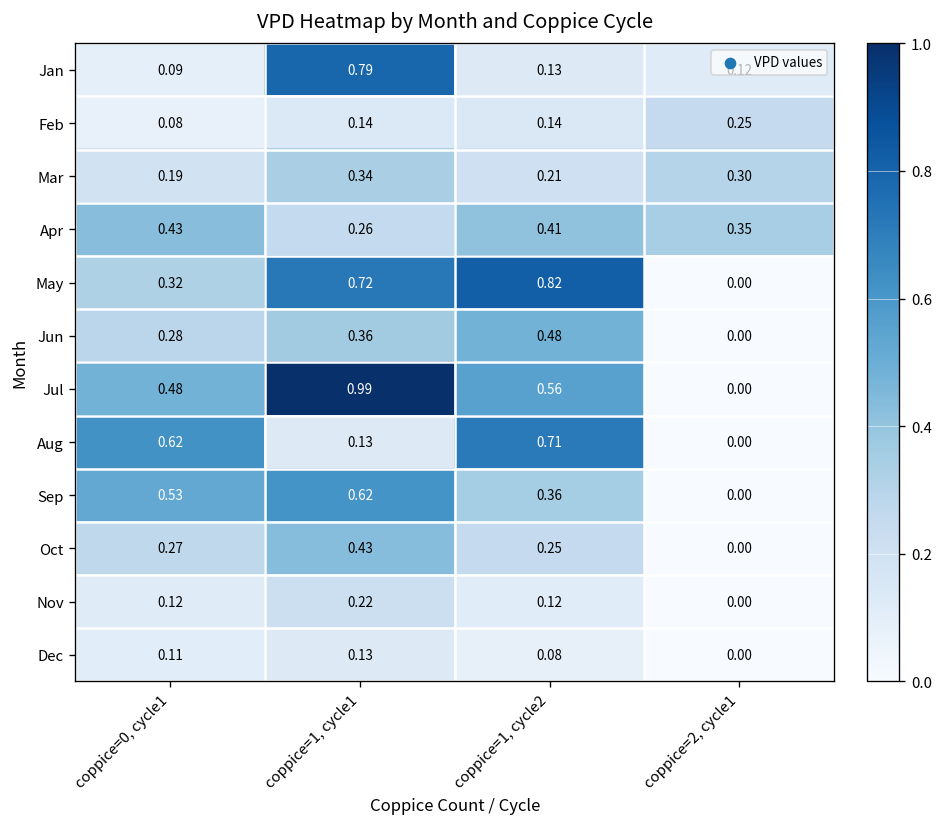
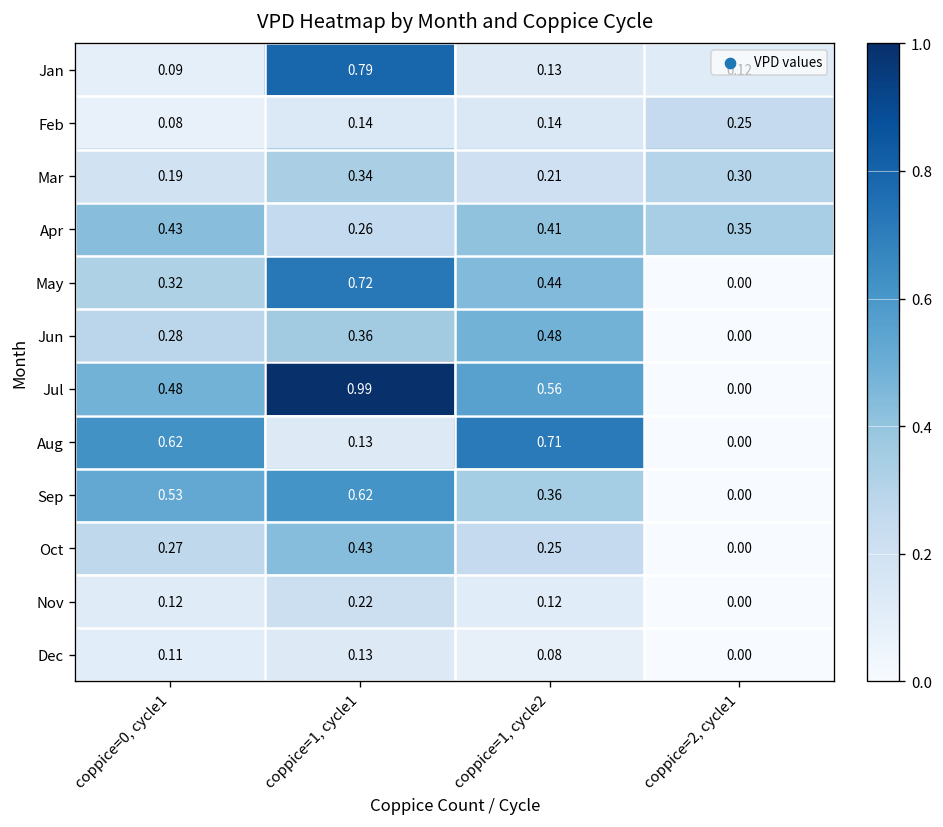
May, coppice=1, cycle2: 0.82 -> 0.44
